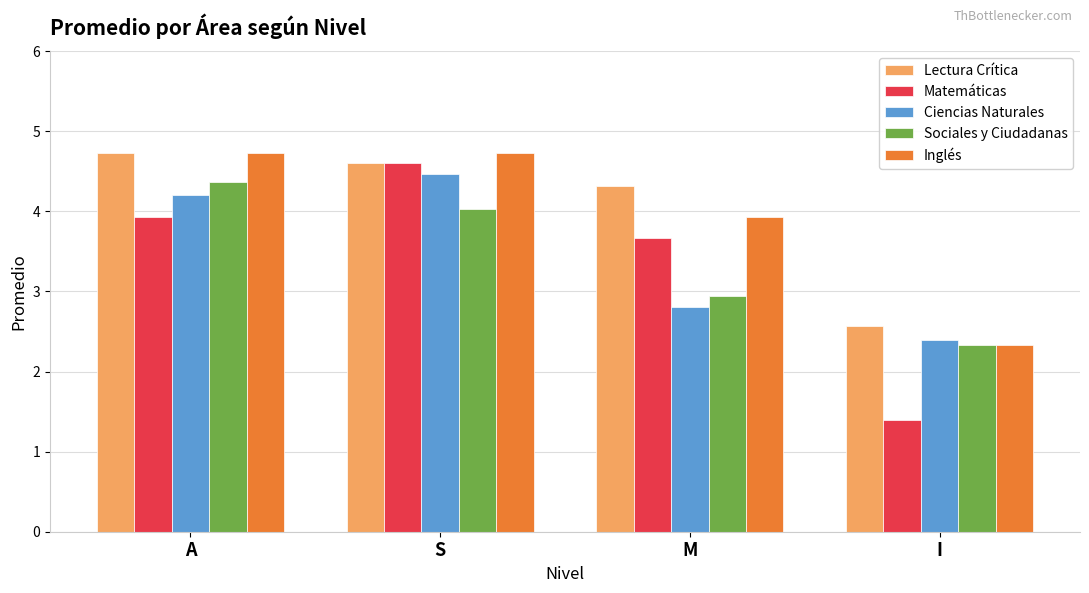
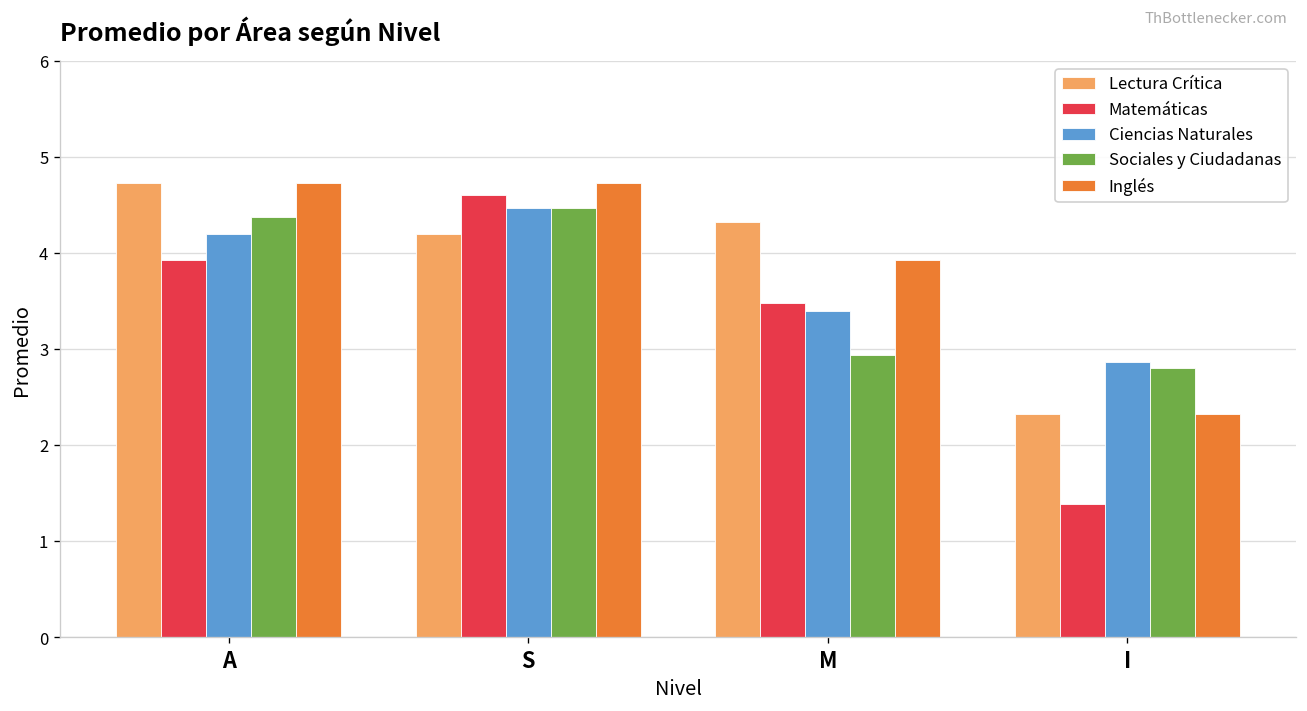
Lectura Crítica, S: 4.6 -> 4.2
Sociales y Ciudadanas, S: 4.0 -> 4.5
Matemáticas, M: 3.7 -> 3.5
Ciencias Naturales, M: 2.8 -> 3.4
Lectura Crítica, I: 2.6 -> 2.3
Ciencias Naturales, I: 2.4 -> 2.9
Sociales y Ciudadanas, I: 2.3 -> 2.8
